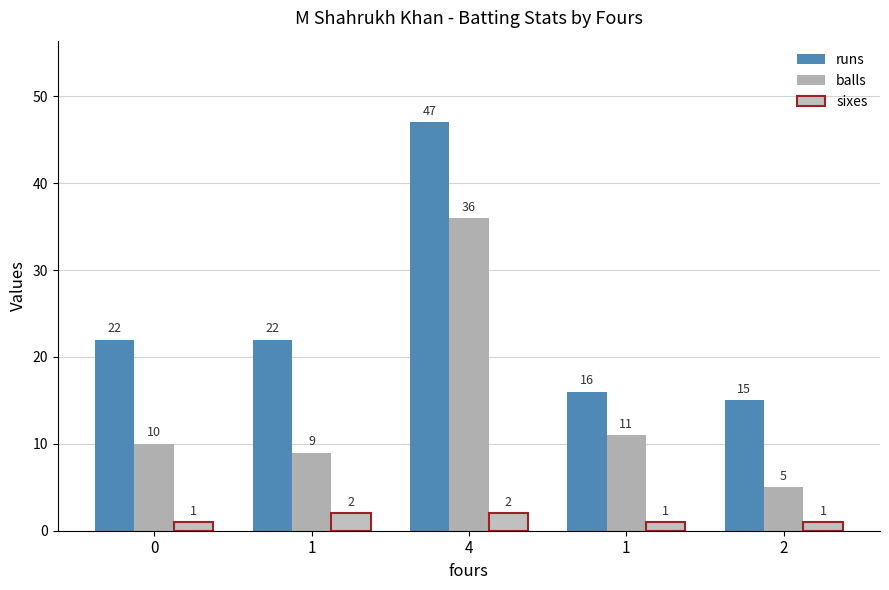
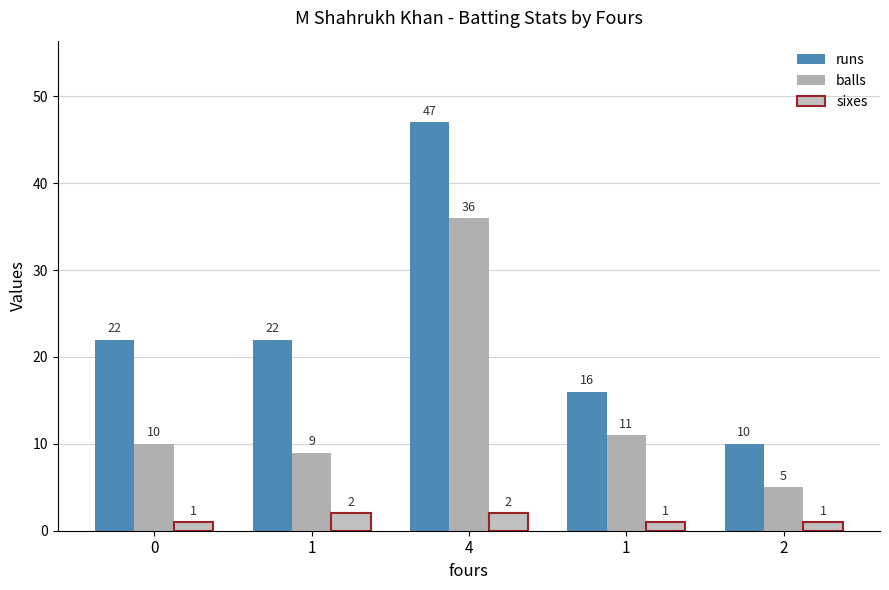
runs, 2: 15 -> 10
